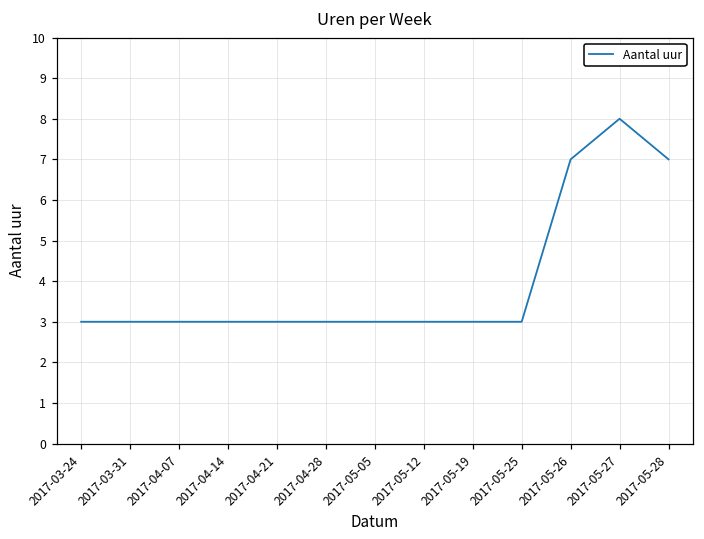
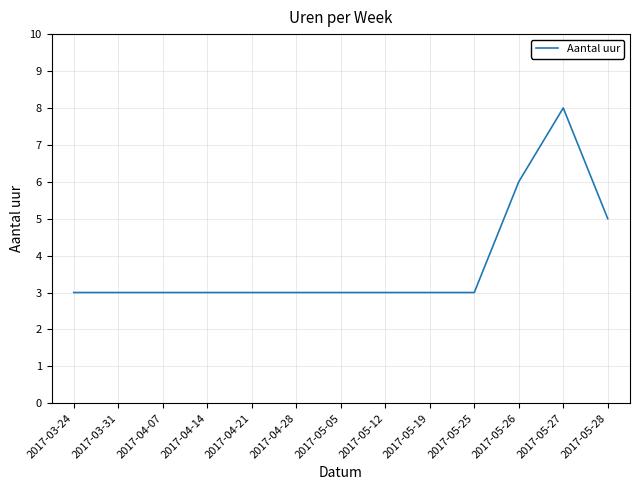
2017-05-26: 7 -> 6
2017-05-28: 7 -> 5
